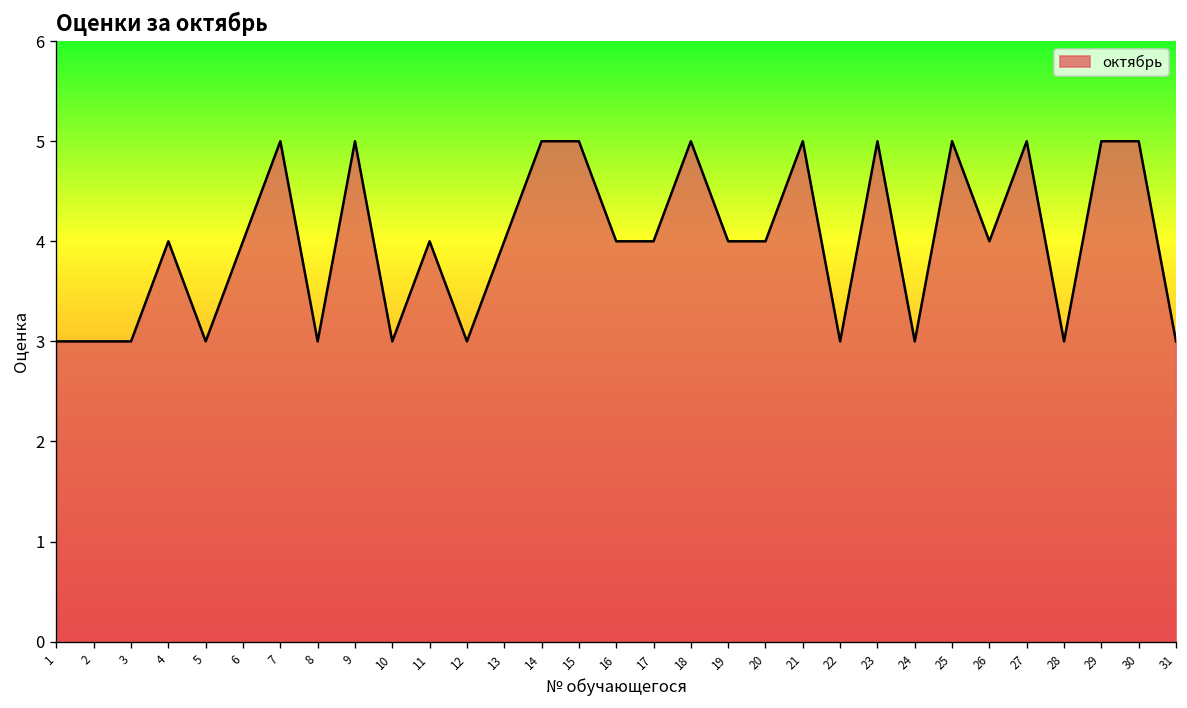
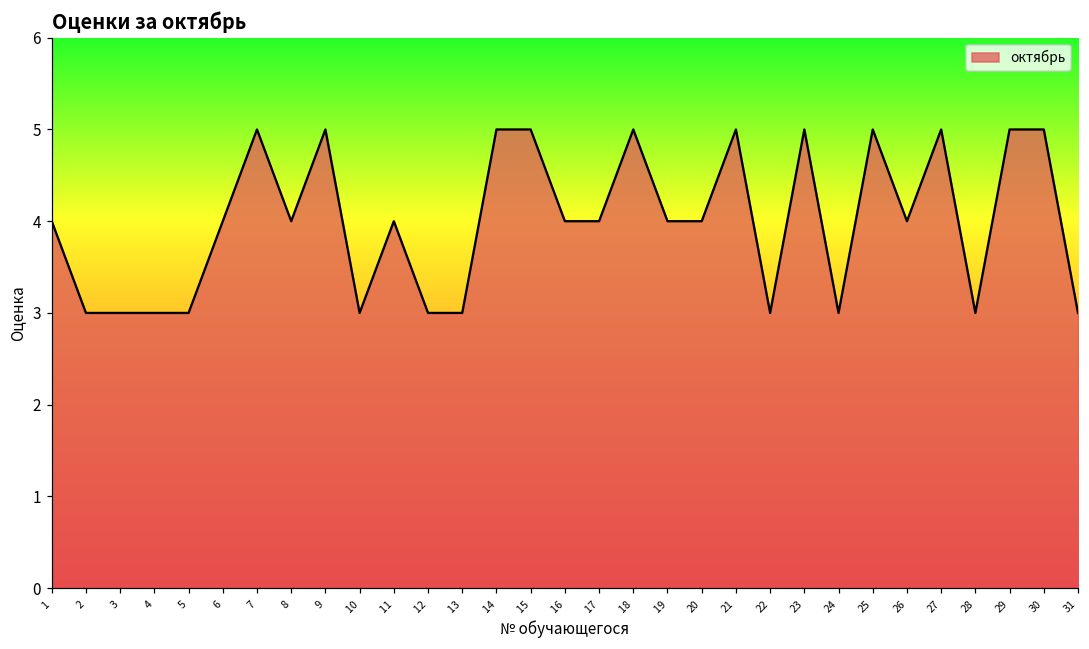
1: 3 -> 4
4: 4 -> 3
8: 3 -> 4
13: 4 -> 3
